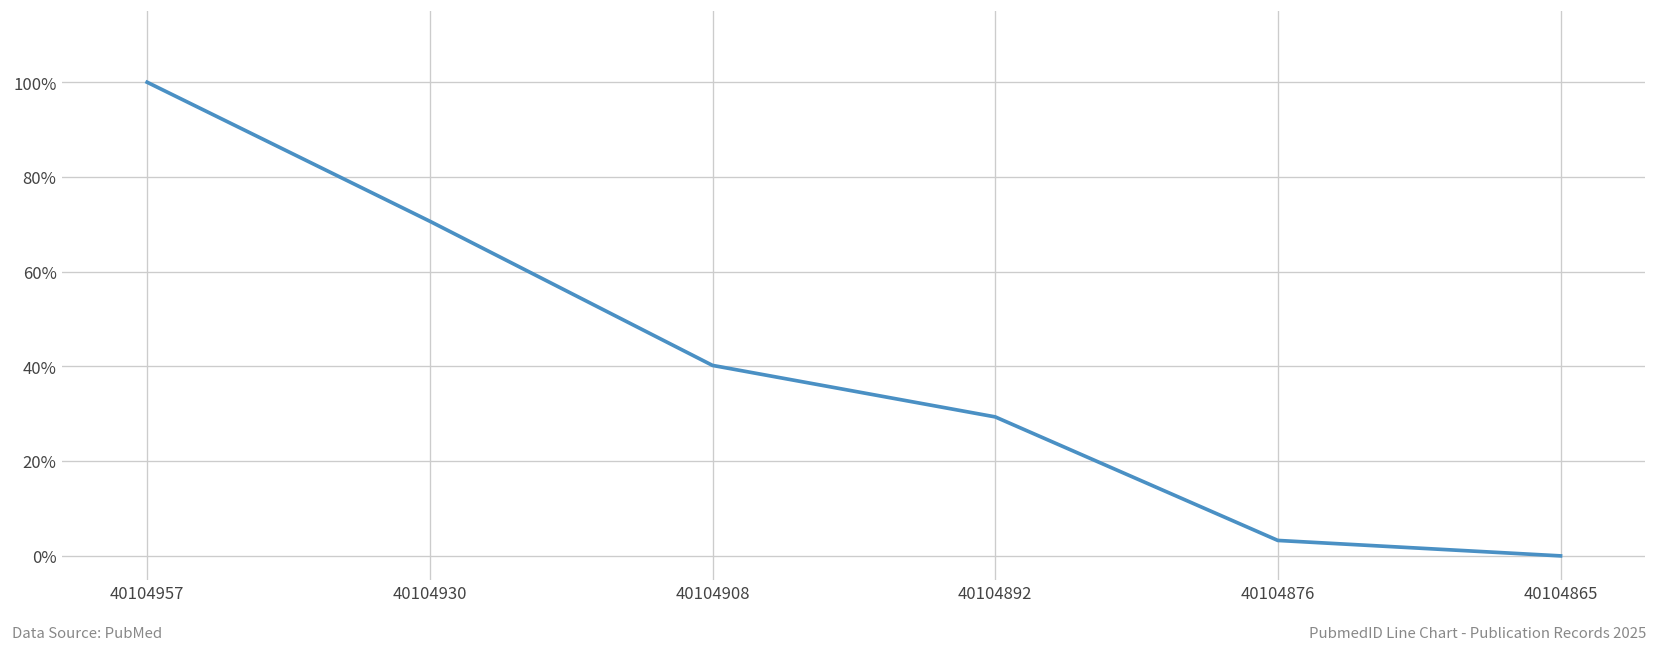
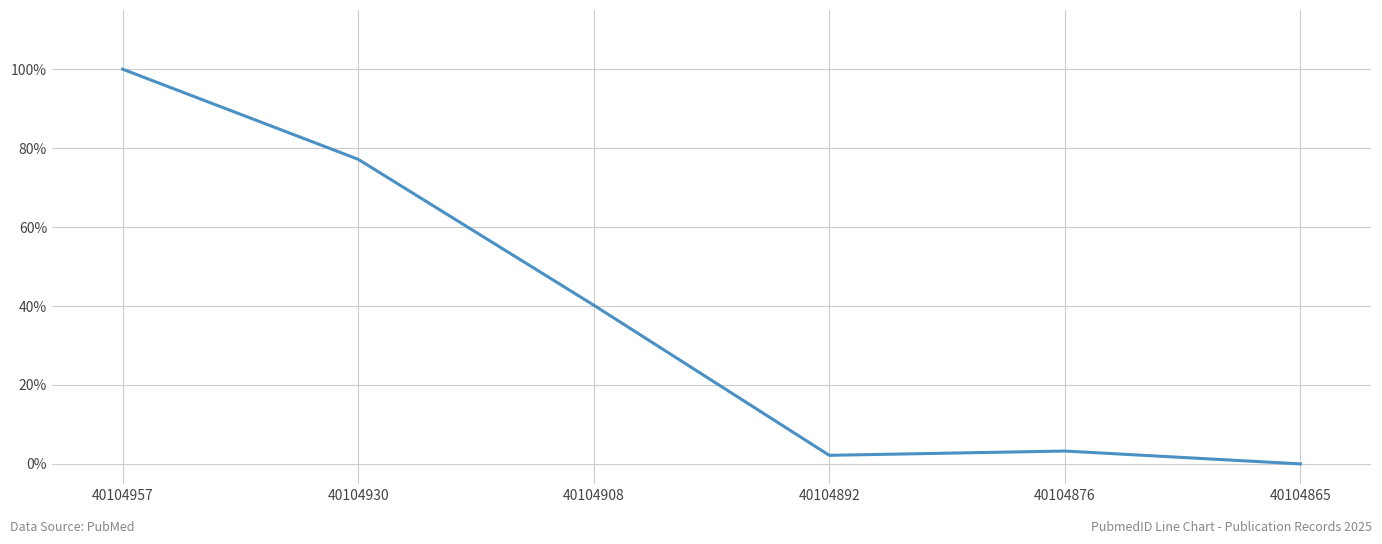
40104930: 71% -> 77%
40104892: 29% -> 2%
